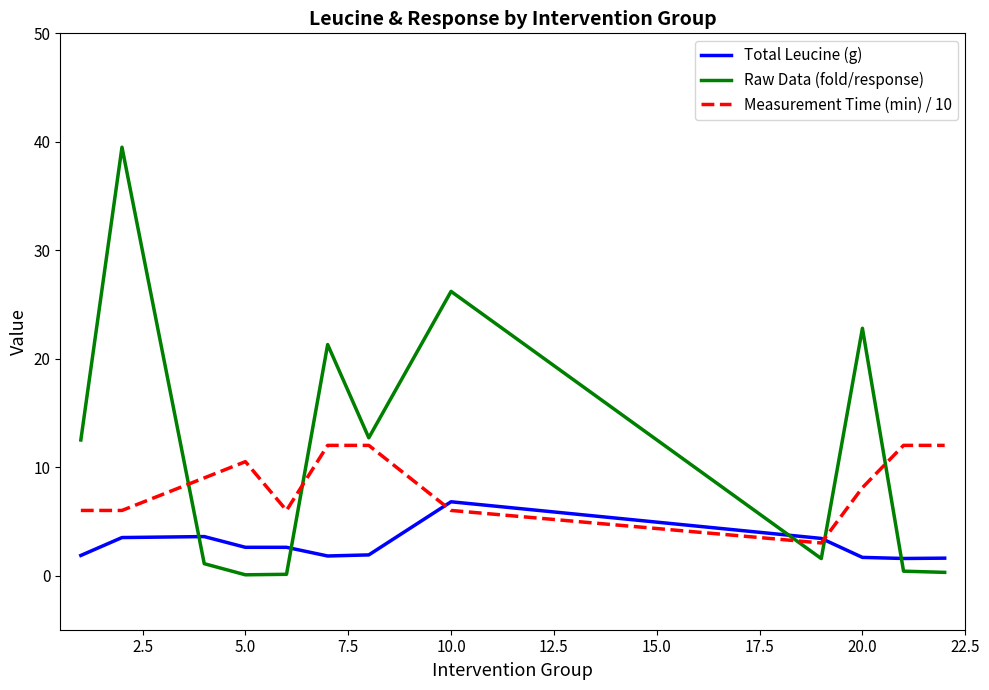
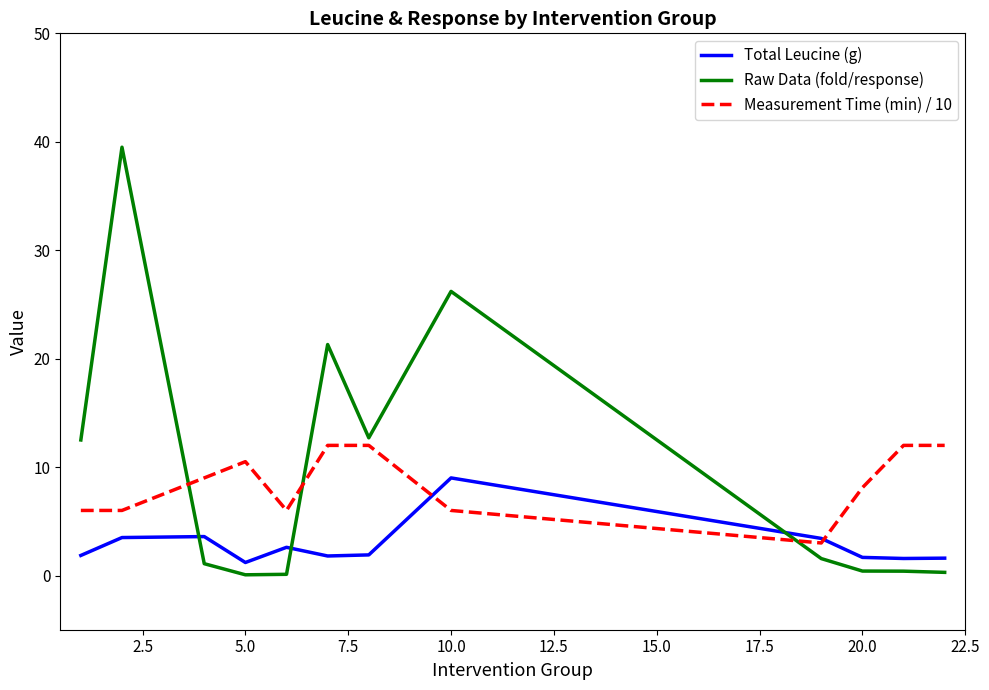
Total Leucine (g), 5.0: 2.6 -> 1.2
Total Leucine (g), 10.0: 6.8 -> 9.0
Raw Data (fold/response), 20.0: 22.8 -> 0.4
